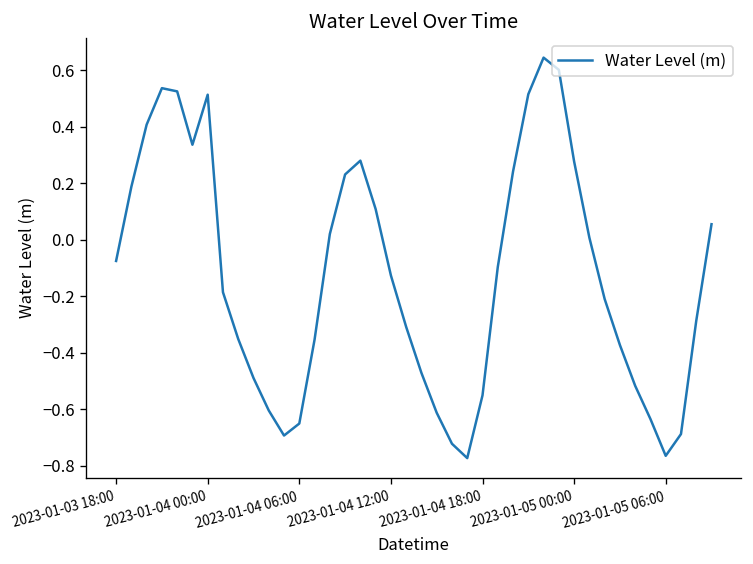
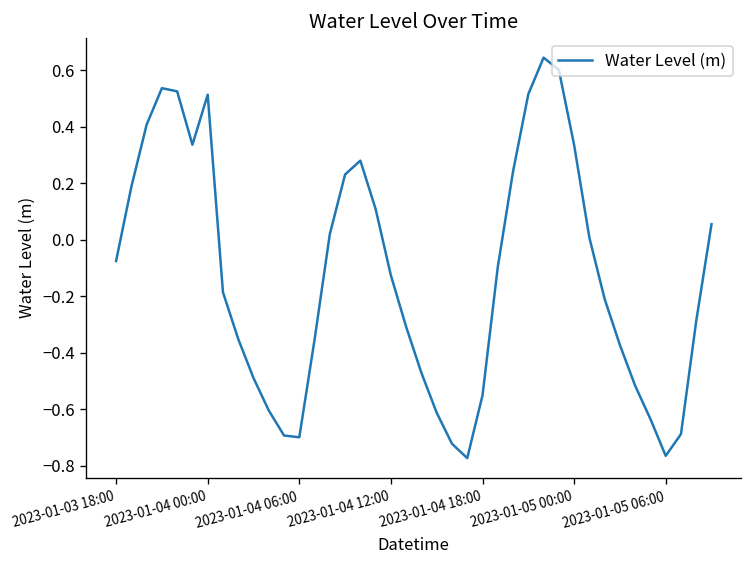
2023-01-04 06:00: -0.65 -> -0.70
2023-01-05 00:00: 0.28 -> 0.33
